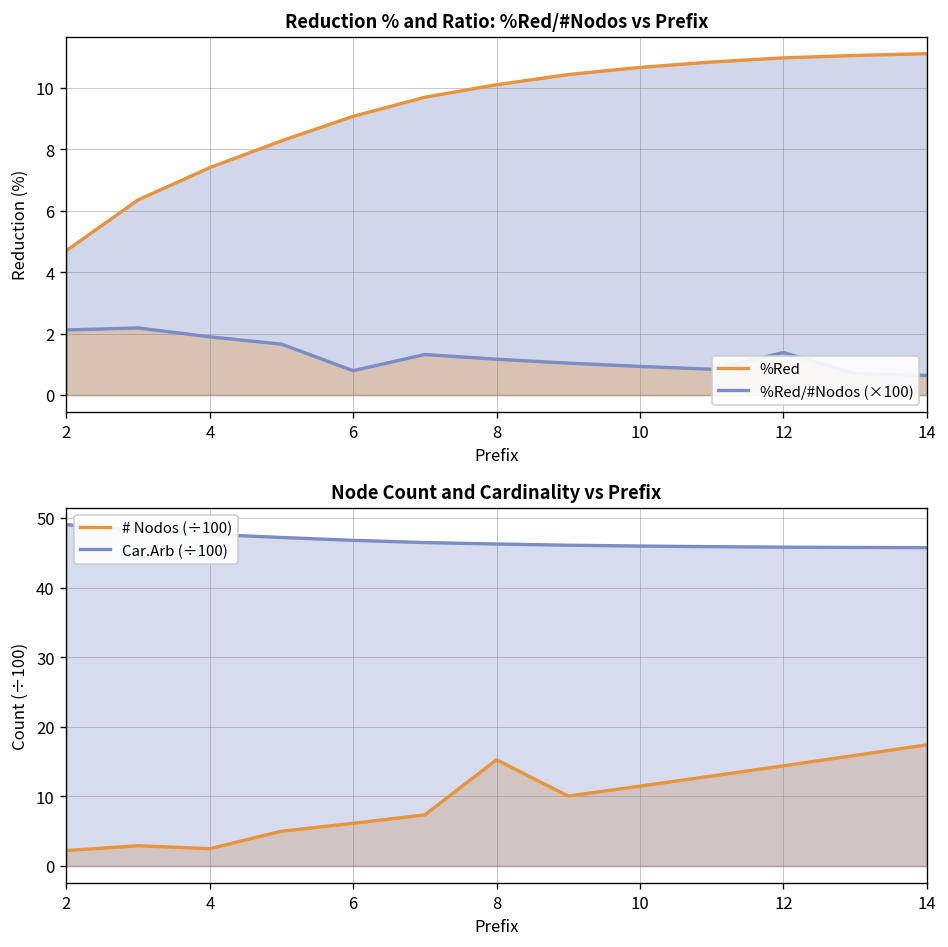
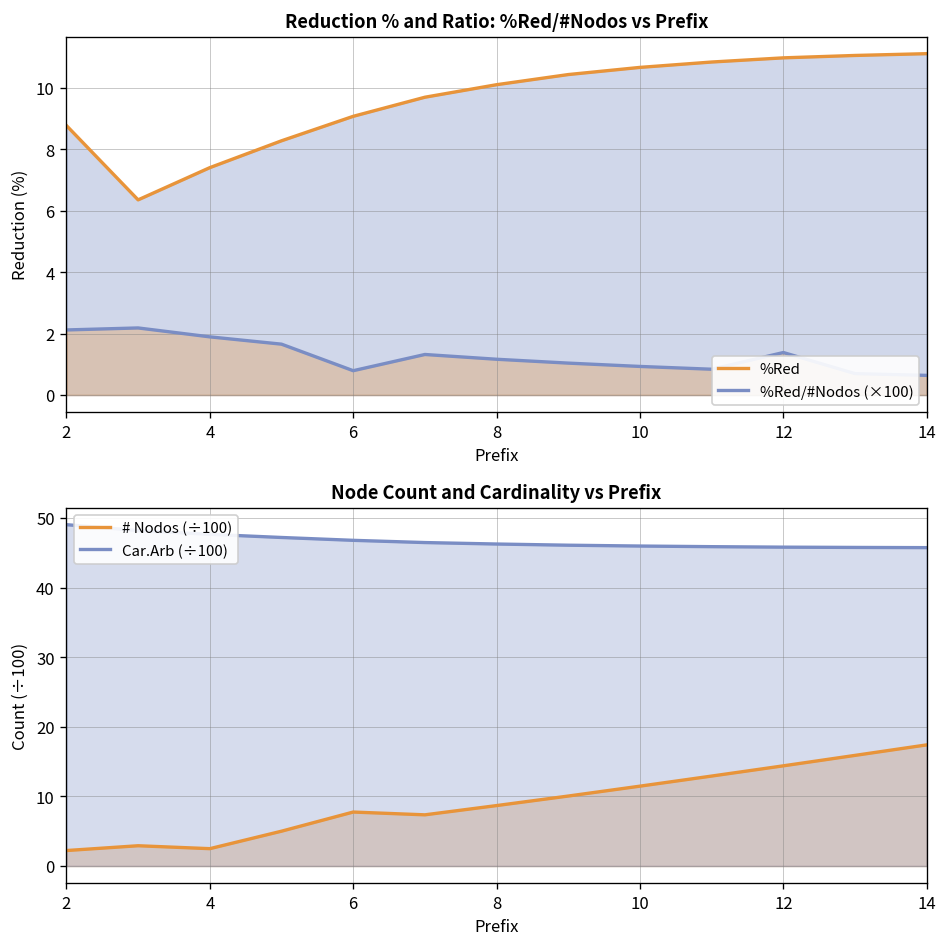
Reduction % and Ratio: %Red/#Nodos vs Prefix, %Red, 2: 4.7 -> 8.8
Node Count and Cardinality vs Prefix, # Nodos (÷100), 6: 6 -> 8
Node Count and Cardinality vs Prefix, # Nodos (÷100), 8: 15 -> 9
